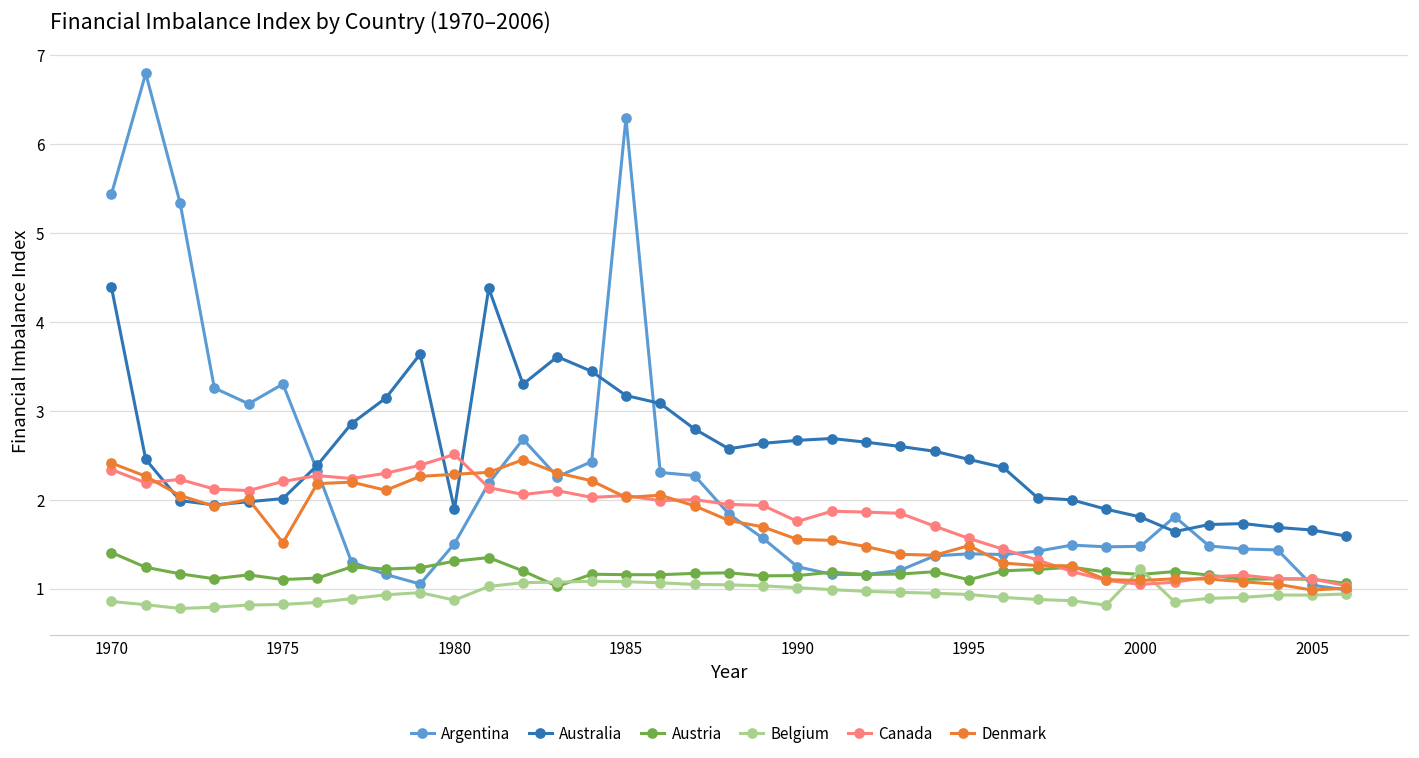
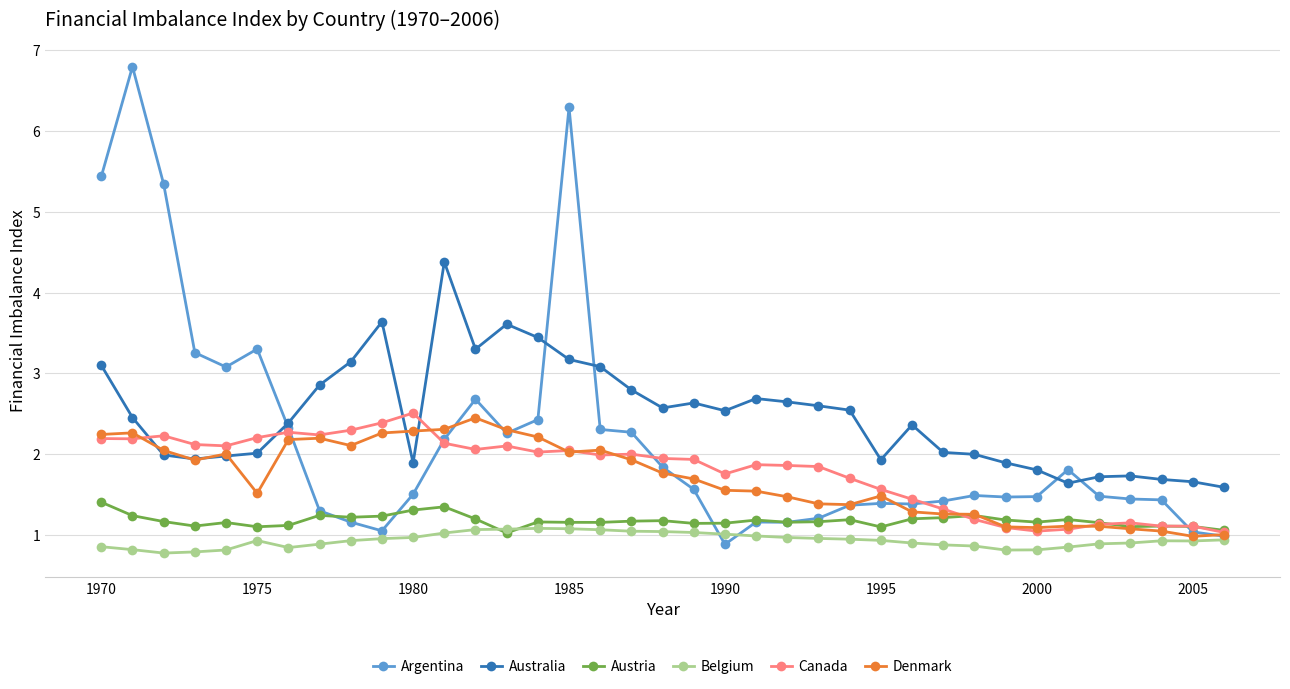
Australia, 1970: 4.4 -> 3.1
Canada, 1970: 2.3 -> 2.2
Denmark, 1970: 2.4 -> 2.2
Belgium, 1975: 0.8 -> 0.9
Belgium, 1980: 0.9 -> 1.0
Argentina, 1990: 1.2 -> 0.9
Australia, 1990: 2.7 -> 2.5
Australia, 1995: 2.5 -> 1.9
Belgium, 2000: 1.2 -> 0.8
